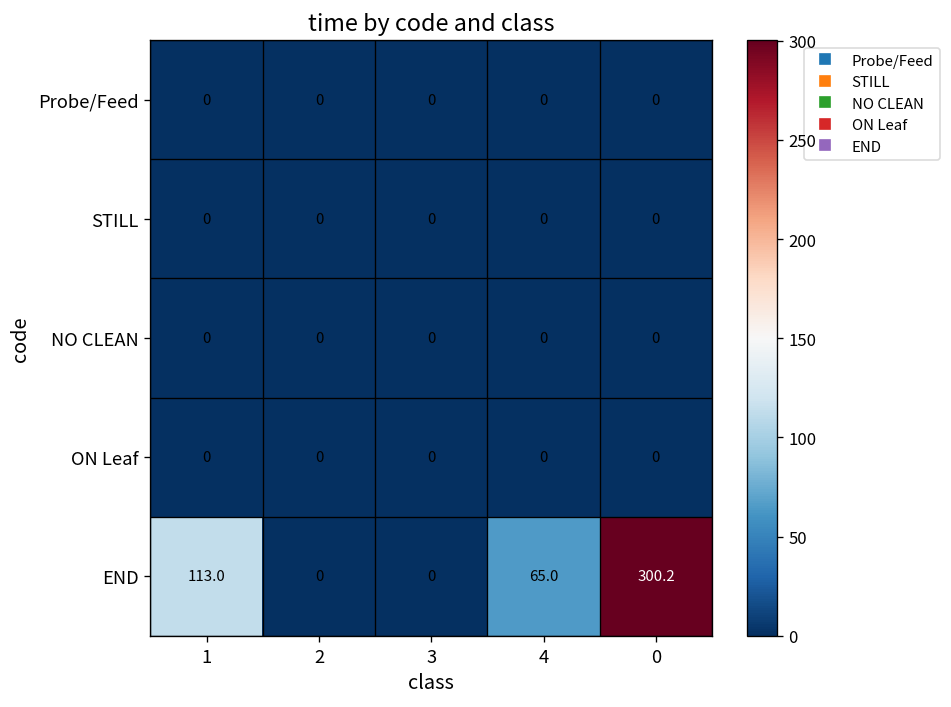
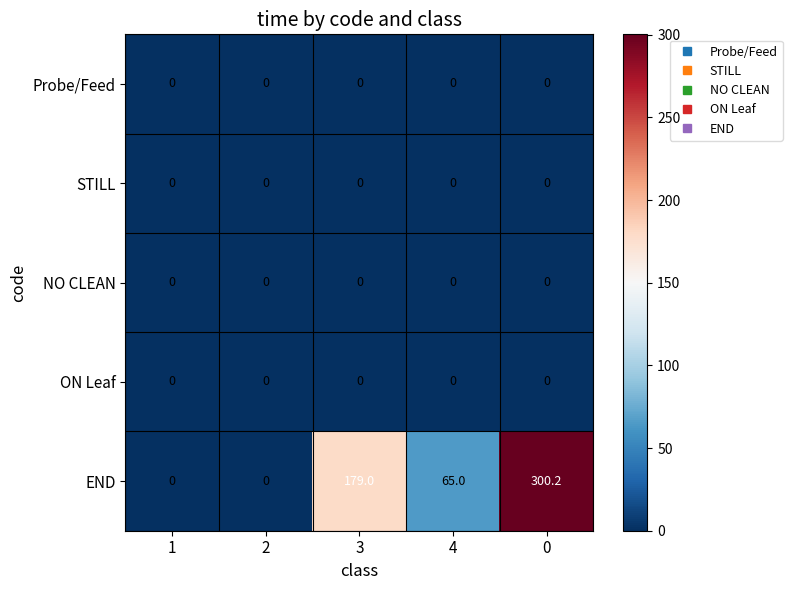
END, 1: 113.0 -> 0
END, 3: 0 -> 179.0
